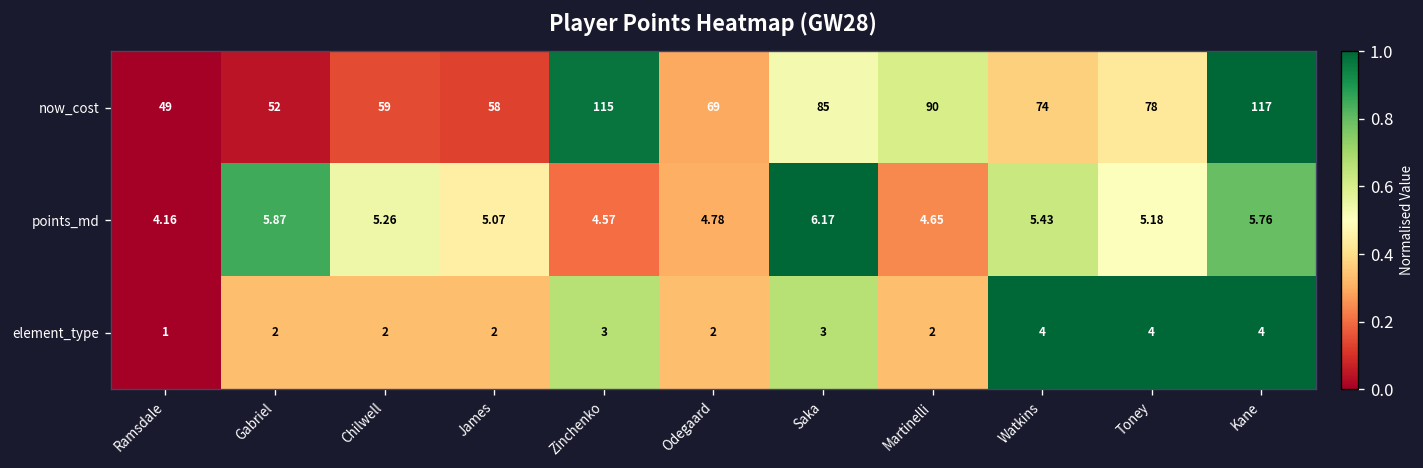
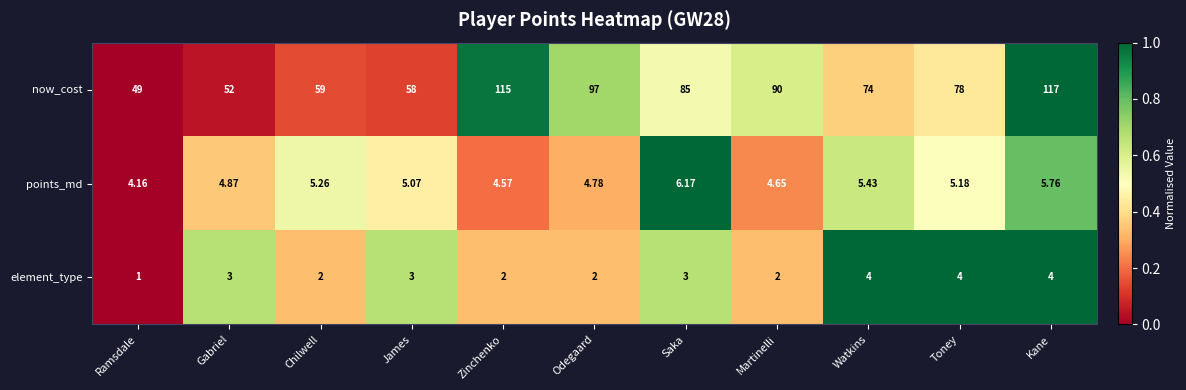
now_cost, Odegaard: 69 -> 97
points_md, Gabriel: 5.87 -> 4.87
element_type, Gabriel: 2 -> 3
element_type, James: 2 -> 3
element_type, Zinchenko: 3 -> 2
